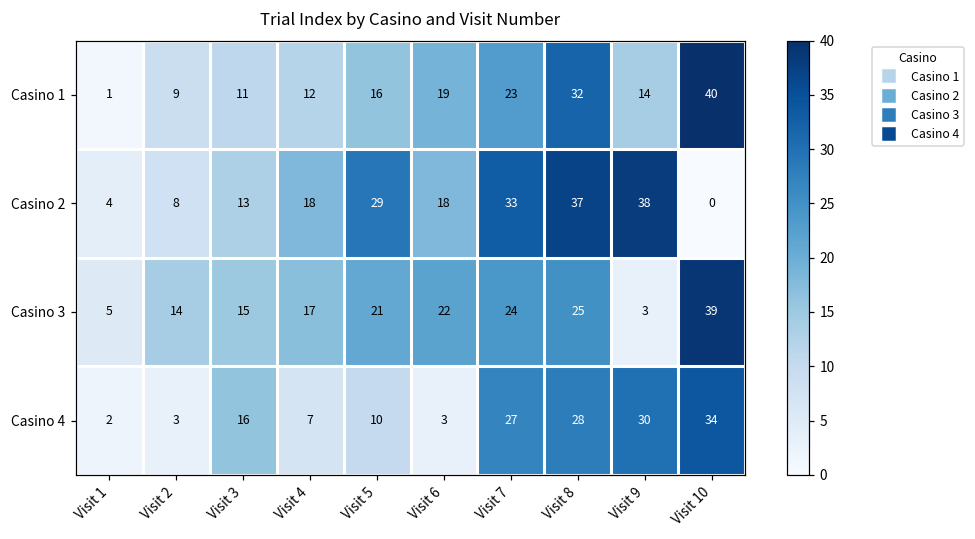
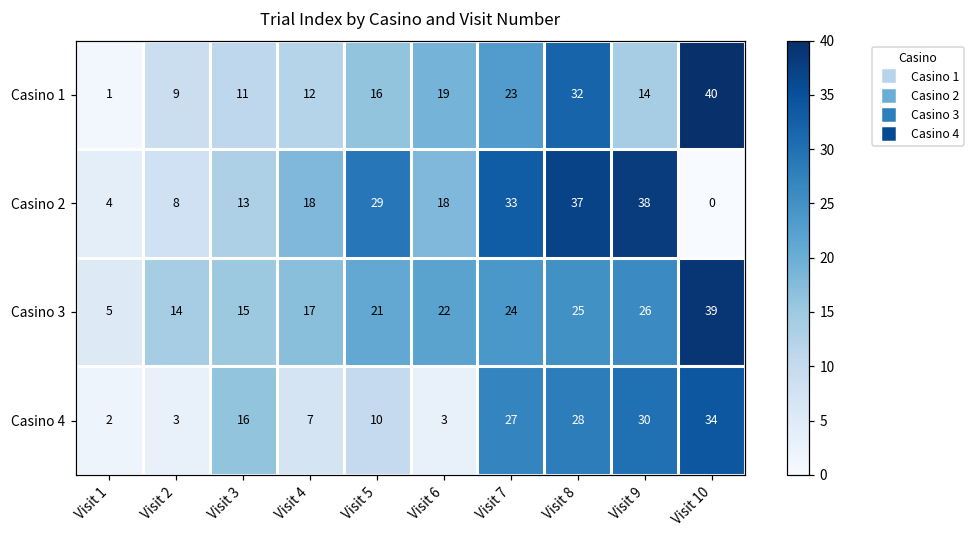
Casino 3, Visit 9: 3 -> 26
